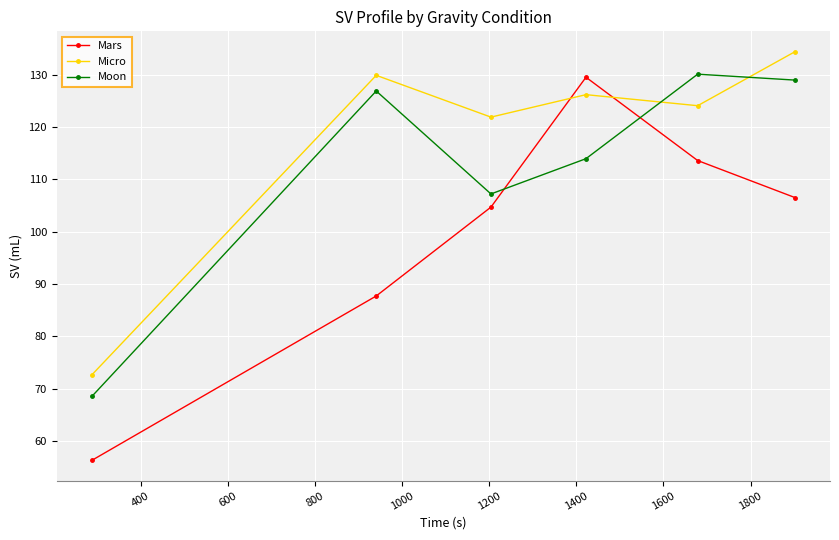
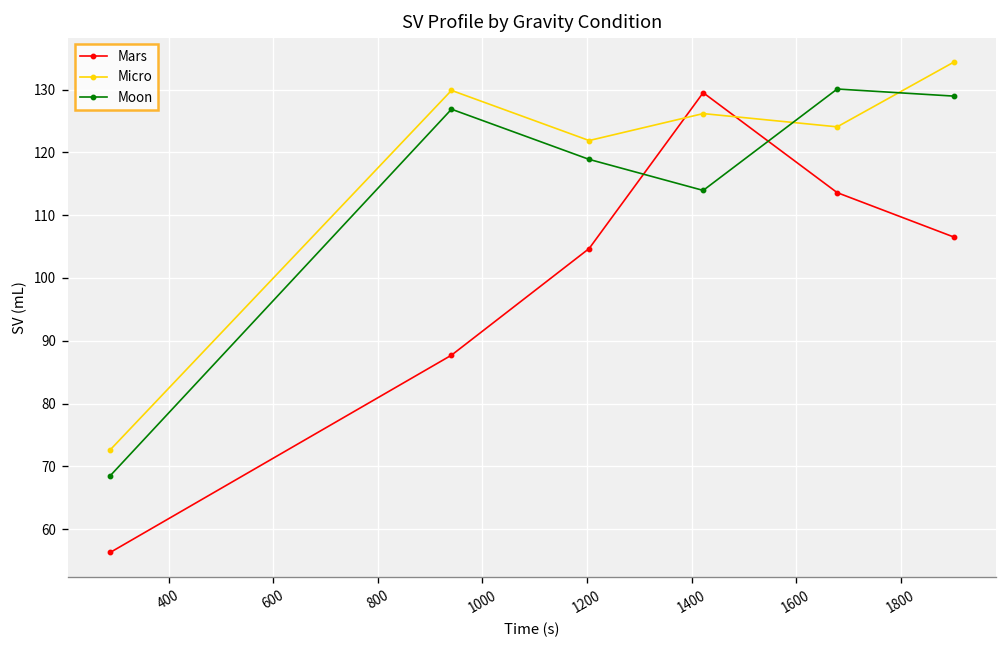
Moon, 1200: 107 -> 119
